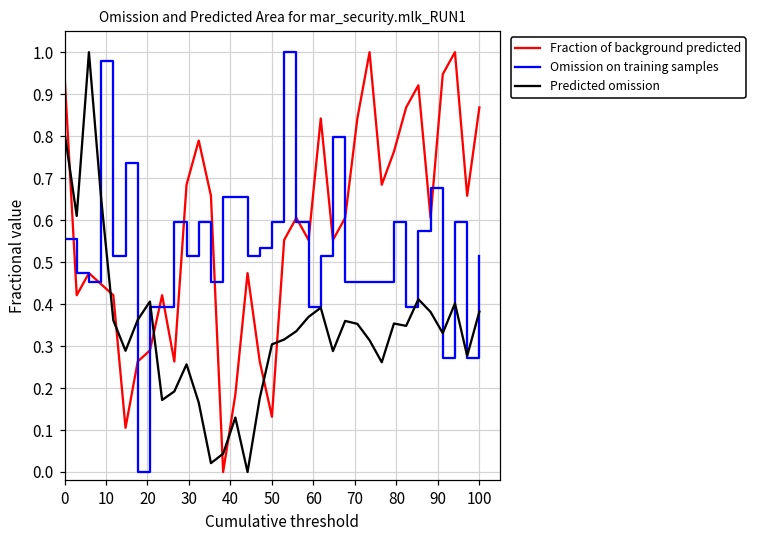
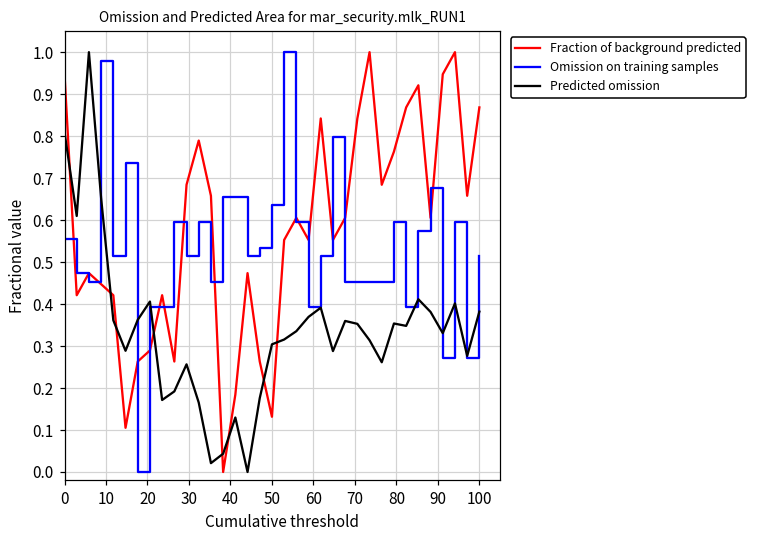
Omission on training samples, 50: 0.60 -> 0.64
